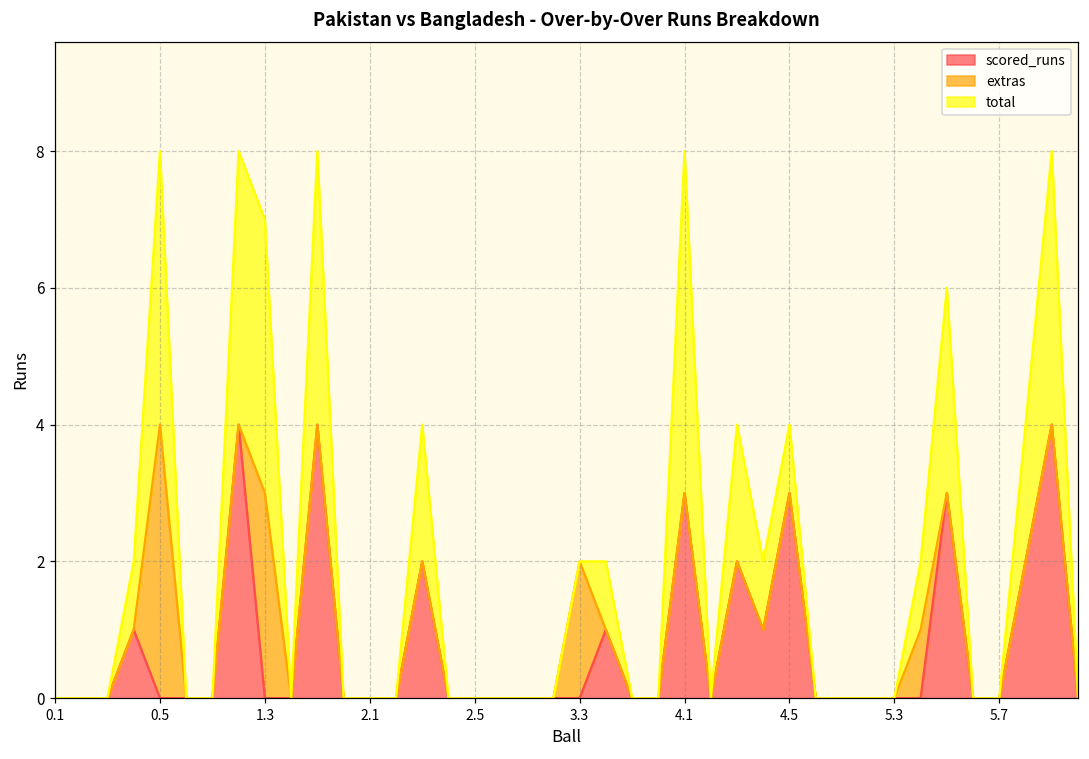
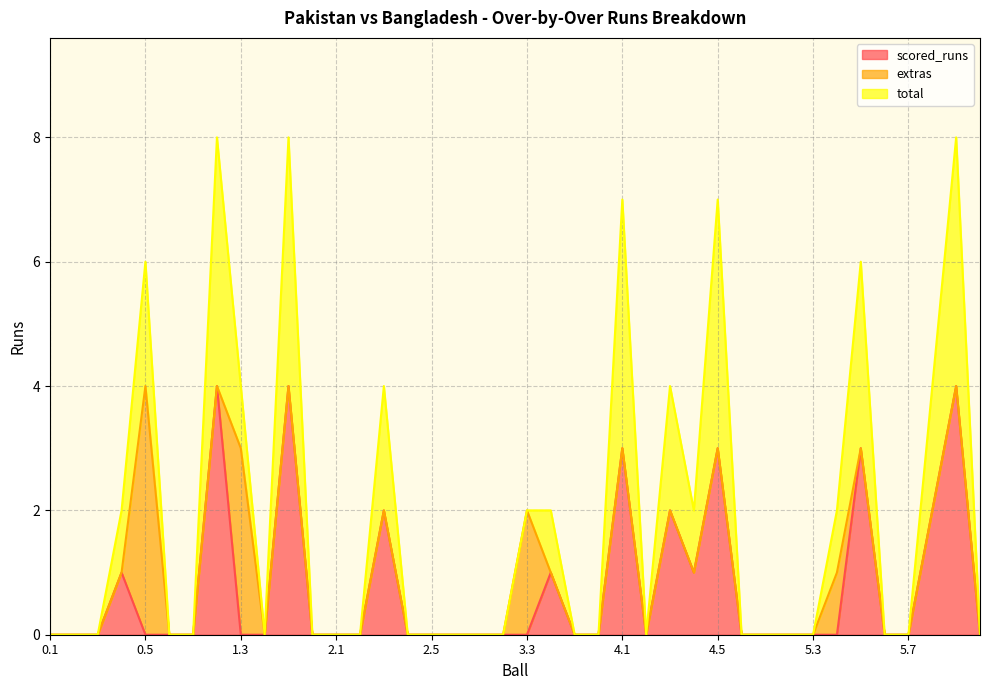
total, 0.5: 4 -> 2
total, 1.3: 4 -> 1
total, 4.1: 5 -> 4
total, 4.5: 1 -> 4
